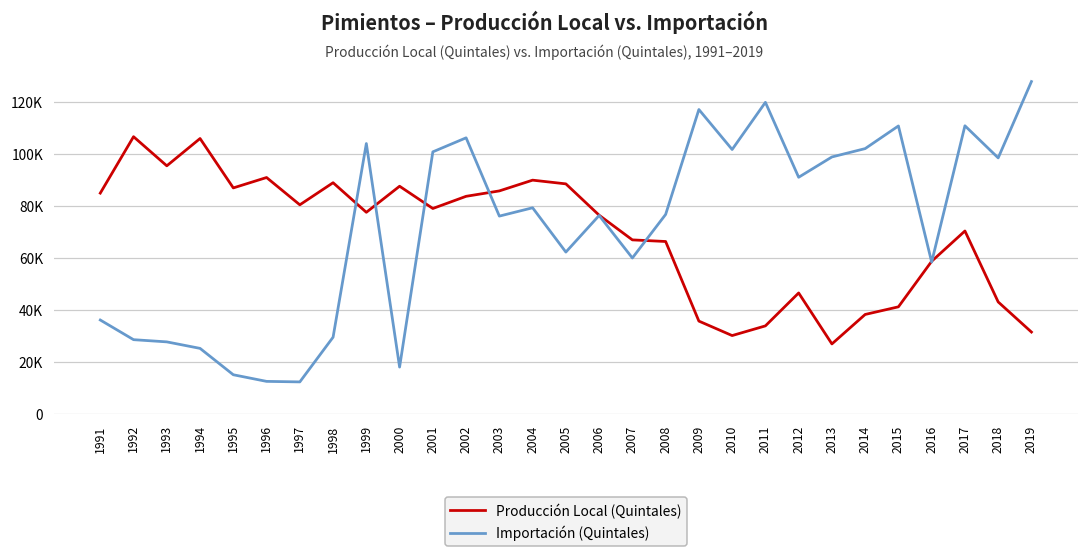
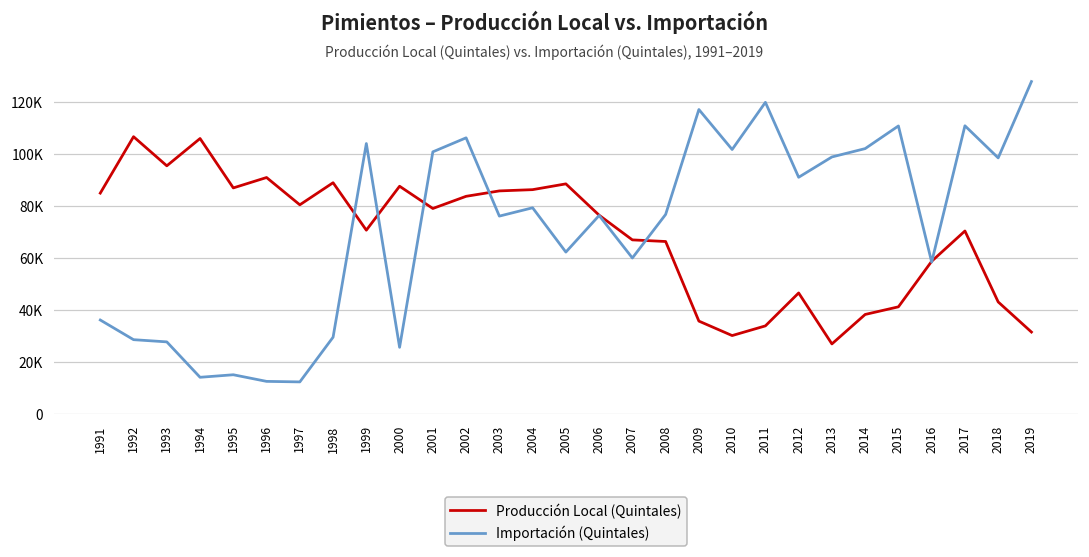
Importación (Quintales), 1994: 25000 -> 14000
Producción Local (Quintales), 1999: 78000 -> 71000
Importación (Quintales), 2000: 18000 -> 26000
Producción Local (Quintales), 2004: 90000 -> 86000
